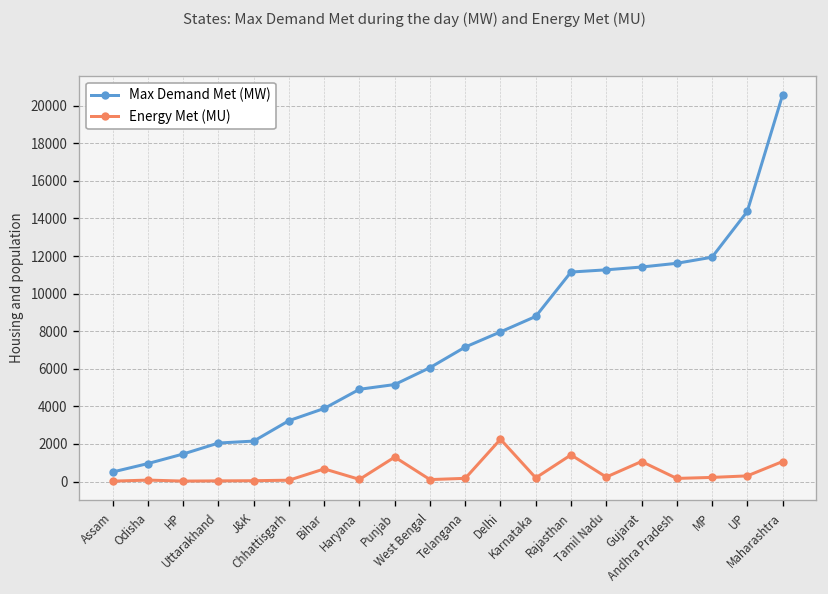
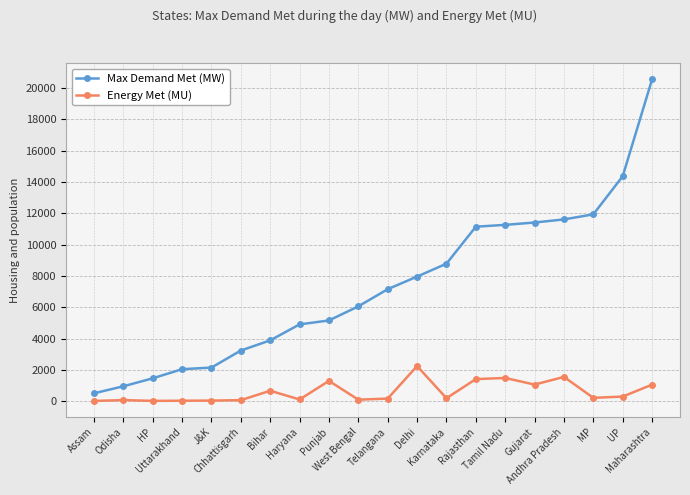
Energy Met (MU), Tamil Nadu: 200 -> 1500
Energy Met (MU), Andhra Pradesh: 200 -> 1600
